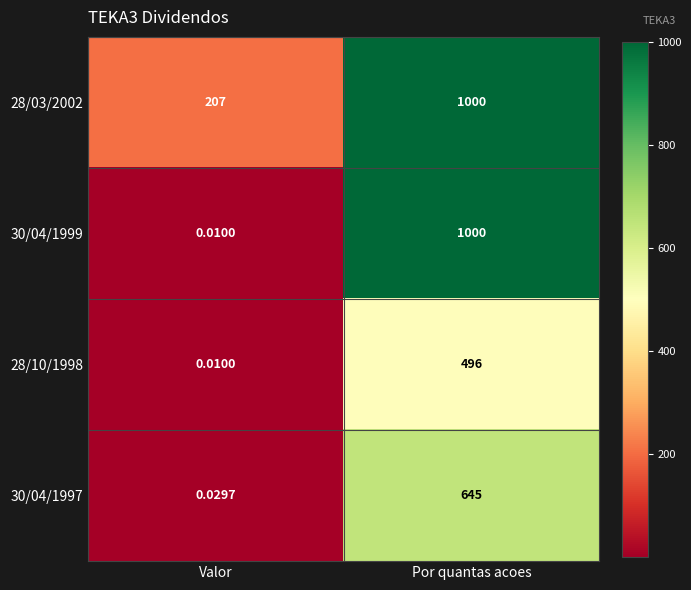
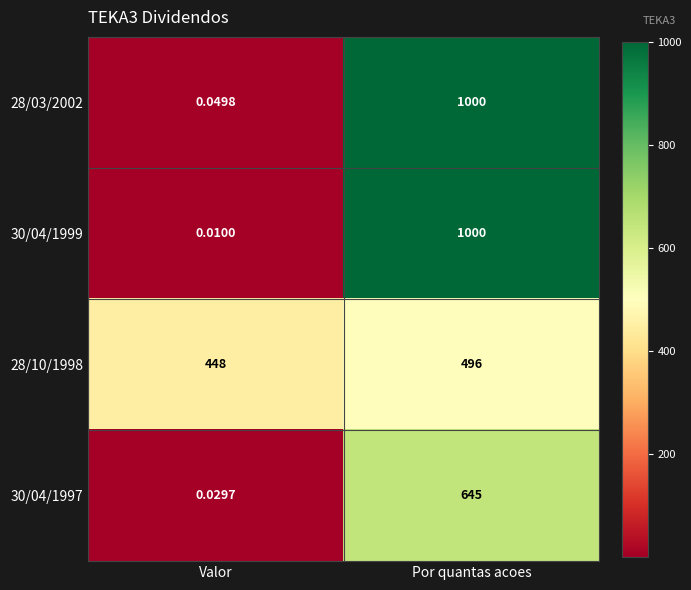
28/03/2002, Valor: 207 -> 0.0498
28/10/1998, Valor: 0.0100 -> 448
